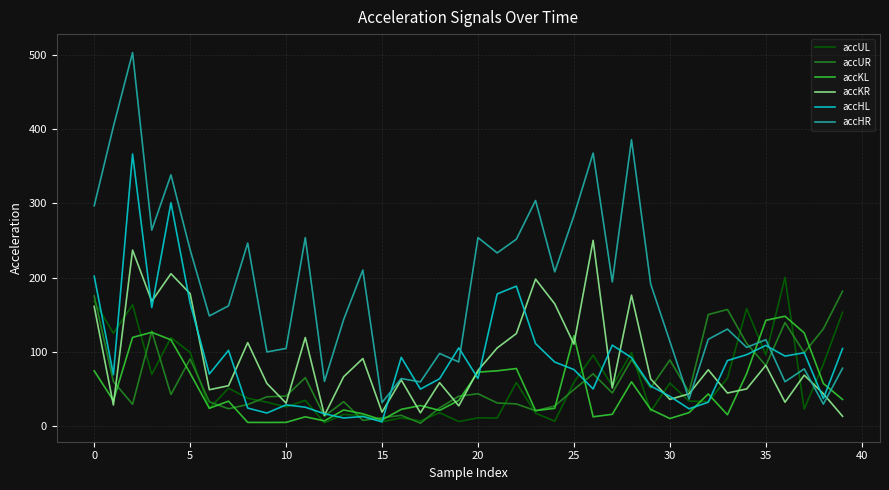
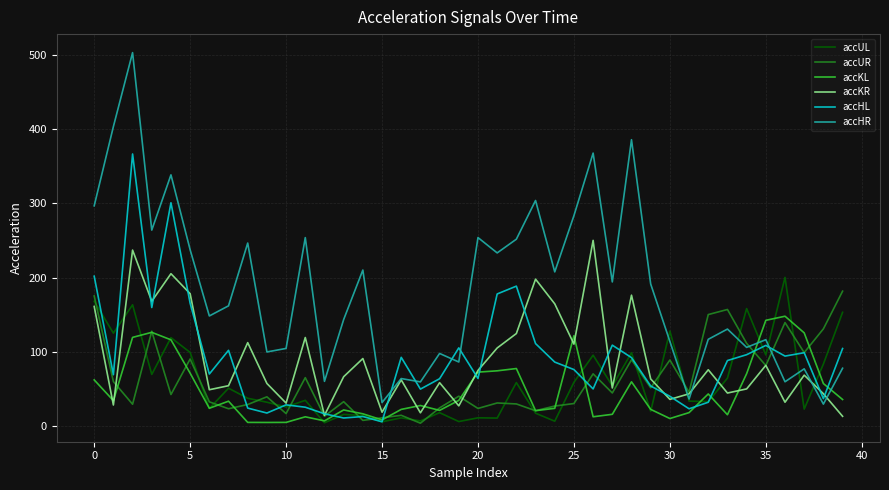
accKL, 0: 70 -> 60
accUR, 10: 40 -> 20
accUR, 20: 40 -> 20
accUR, 25: 50 -> 30
accUL, 30: 60 -> 130
